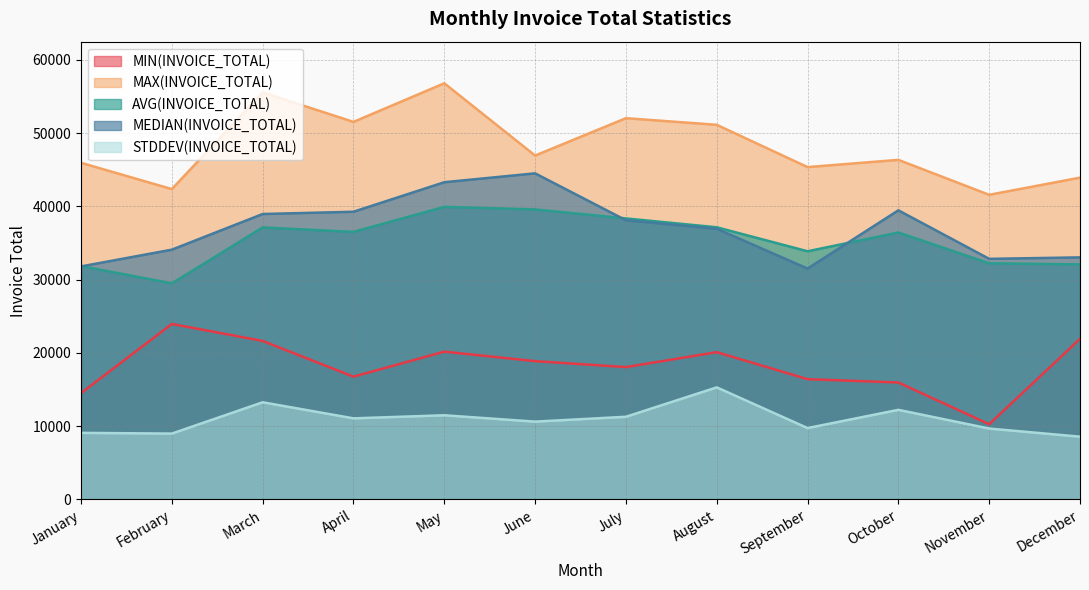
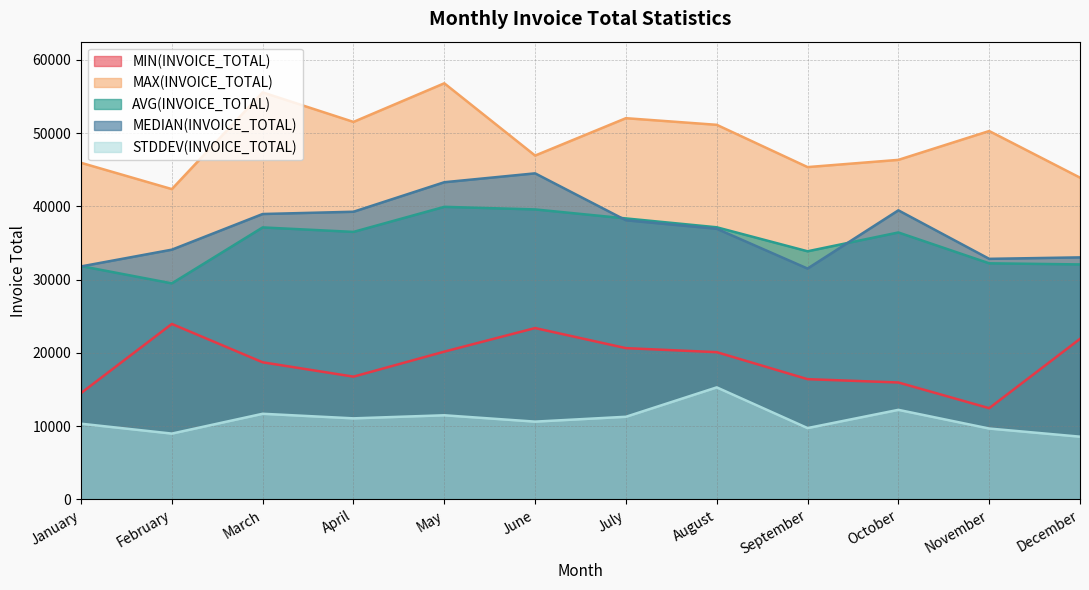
STDDEV(INVOICE_TOTAL), January: 9000 -> 10000
MIN(INVOICE_TOTAL), March: 22000 -> 19000
STDDEV(INVOICE_TOTAL), March: 13000 -> 12000
MIN(INVOICE_TOTAL), June: 19000 -> 23000
MIN(INVOICE_TOTAL), July: 18000 -> 21000
MIN(INVOICE_TOTAL), November: 10000 -> 12000
MAX(INVOICE_TOTAL), November: 42000 -> 50000
